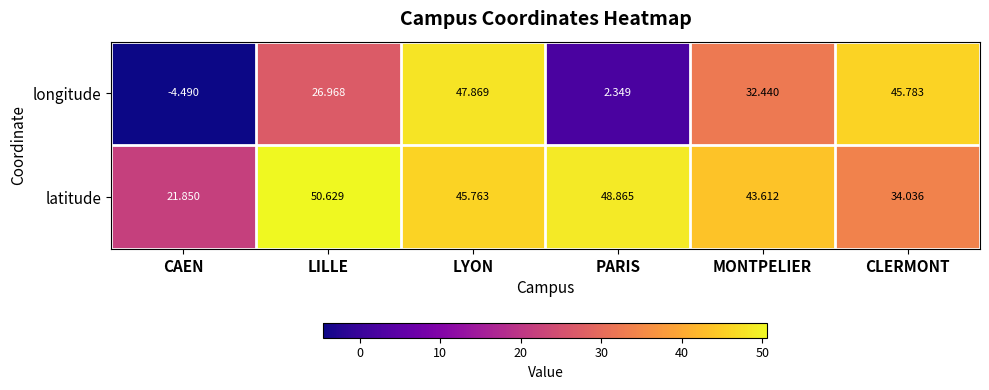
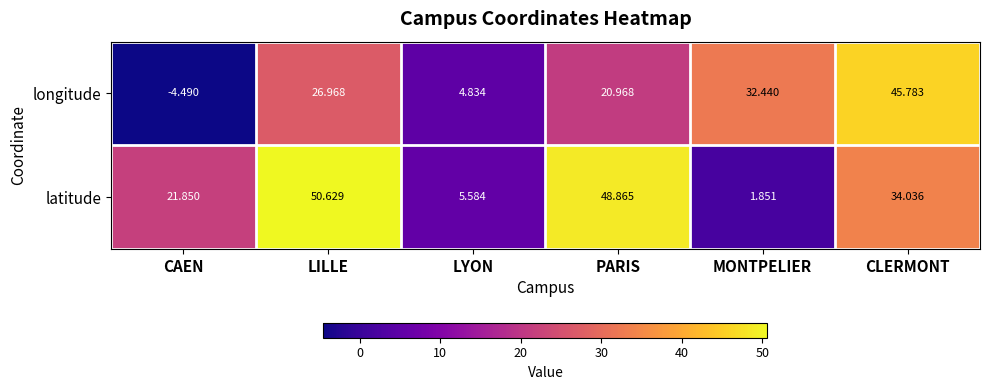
longitude, LYON: 47.869 -> 4.834
longitude, PARIS: 2.349 -> 20.968
latitude, LYON: 45.763 -> 5.584
latitude, MONTPELIER: 43.612 -> 1.851
